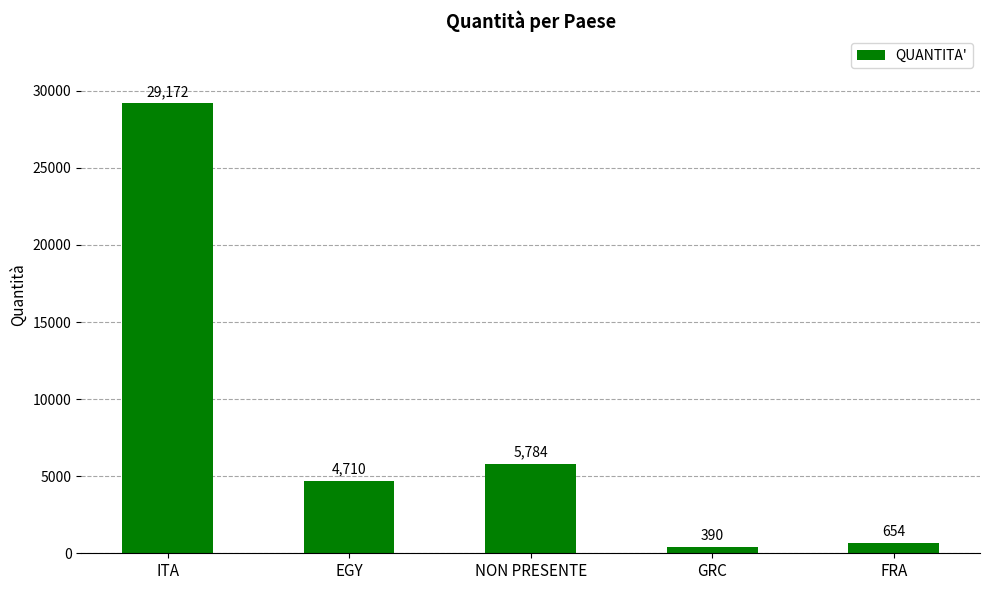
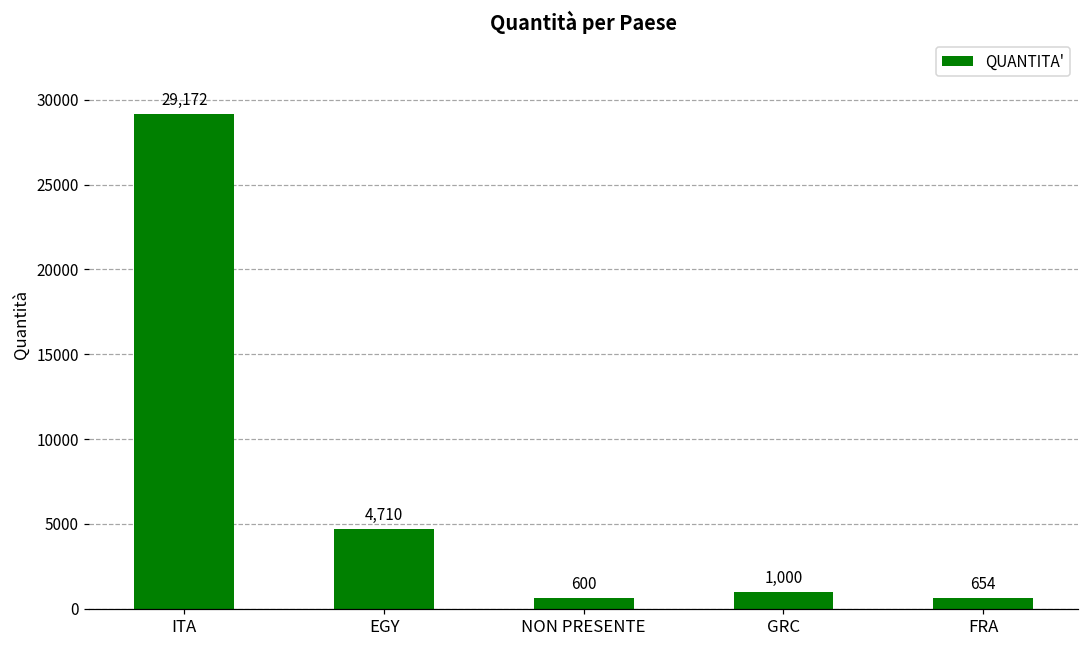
NON PRESENTE: 5,784 -> 600
GRC: 390 -> 1,000
